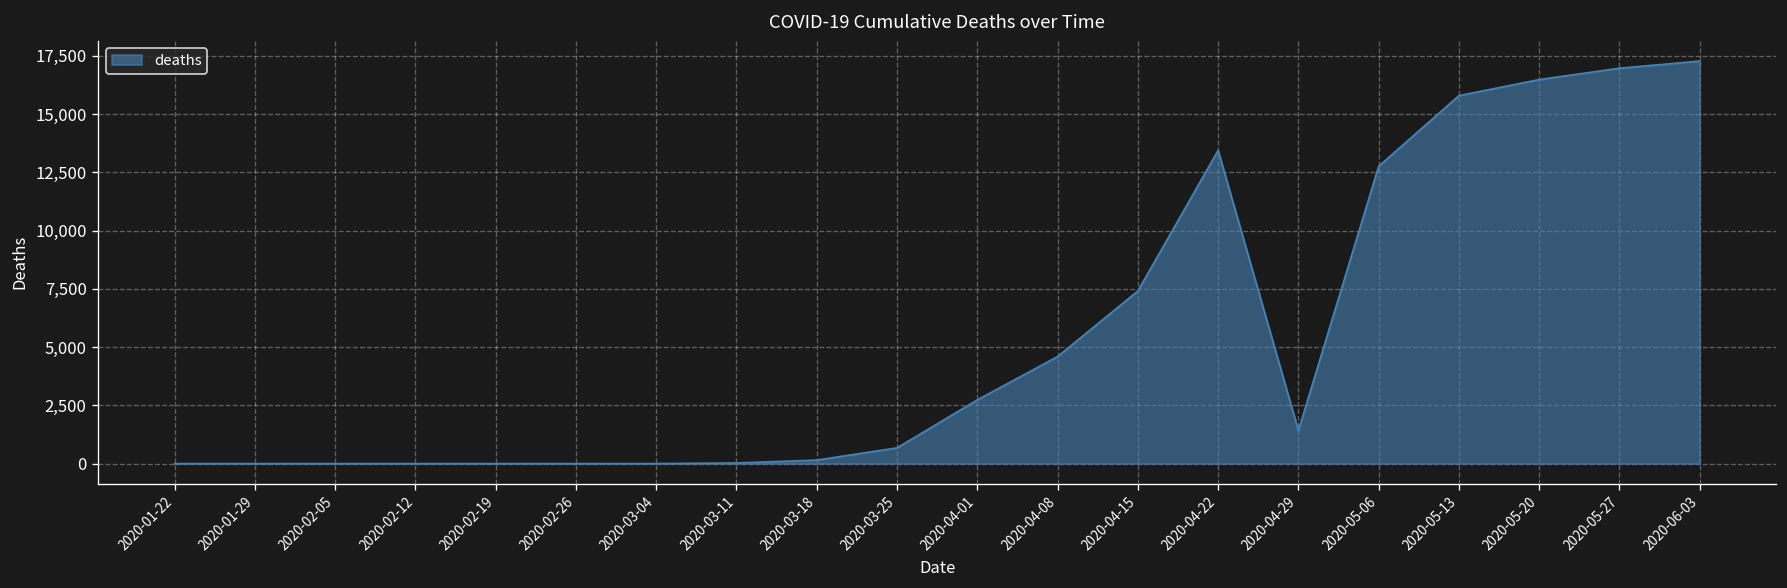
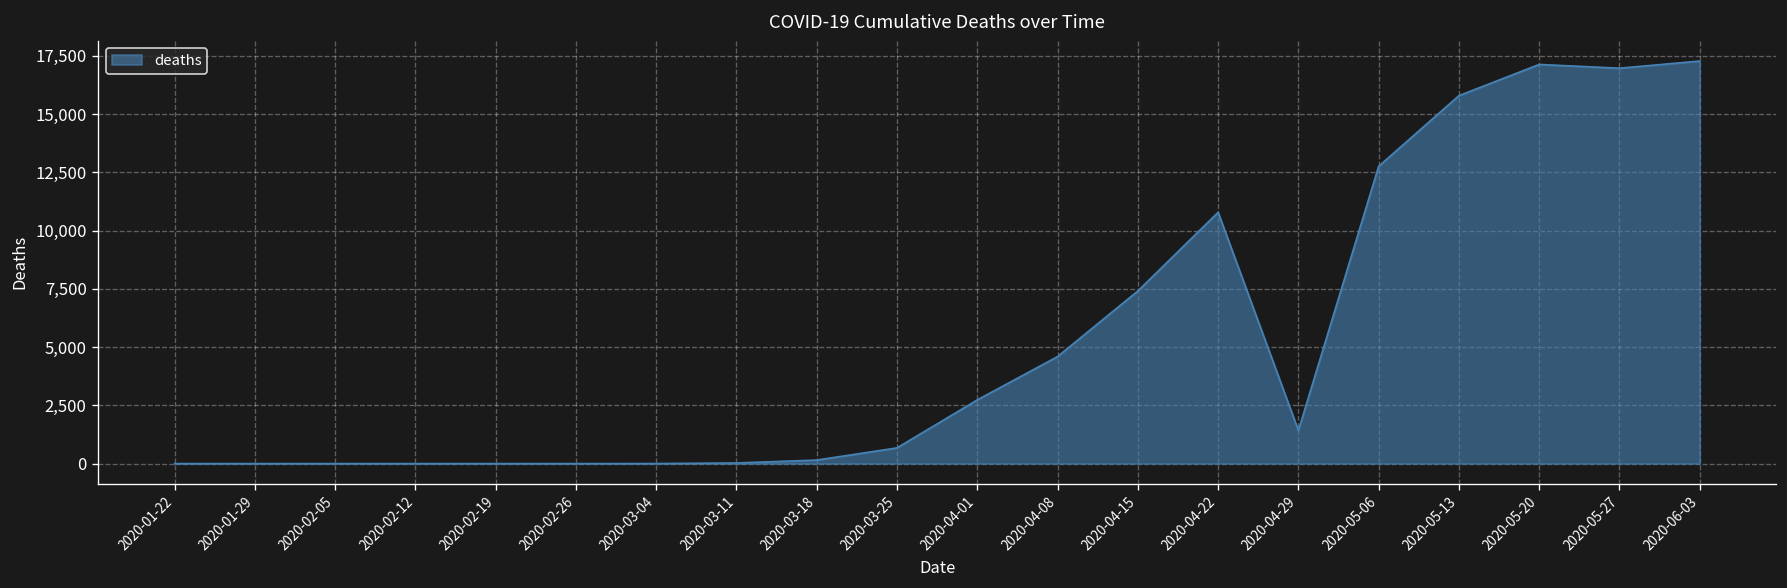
2020-04-22: 13,400 -> 10,800
2020-05-20: 16,500 -> 17,100
